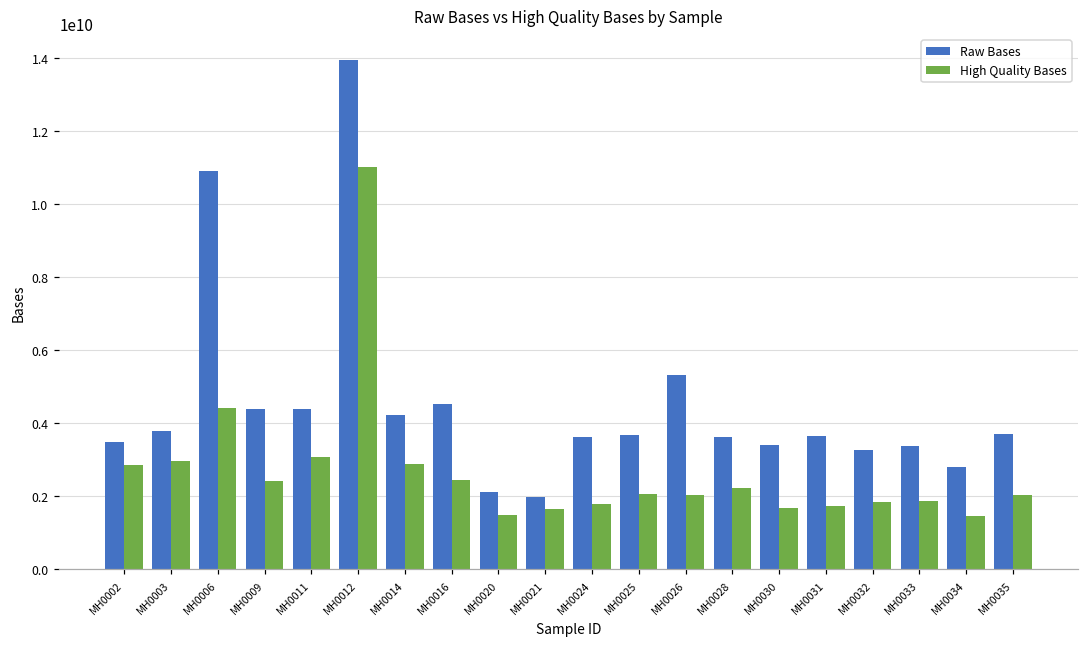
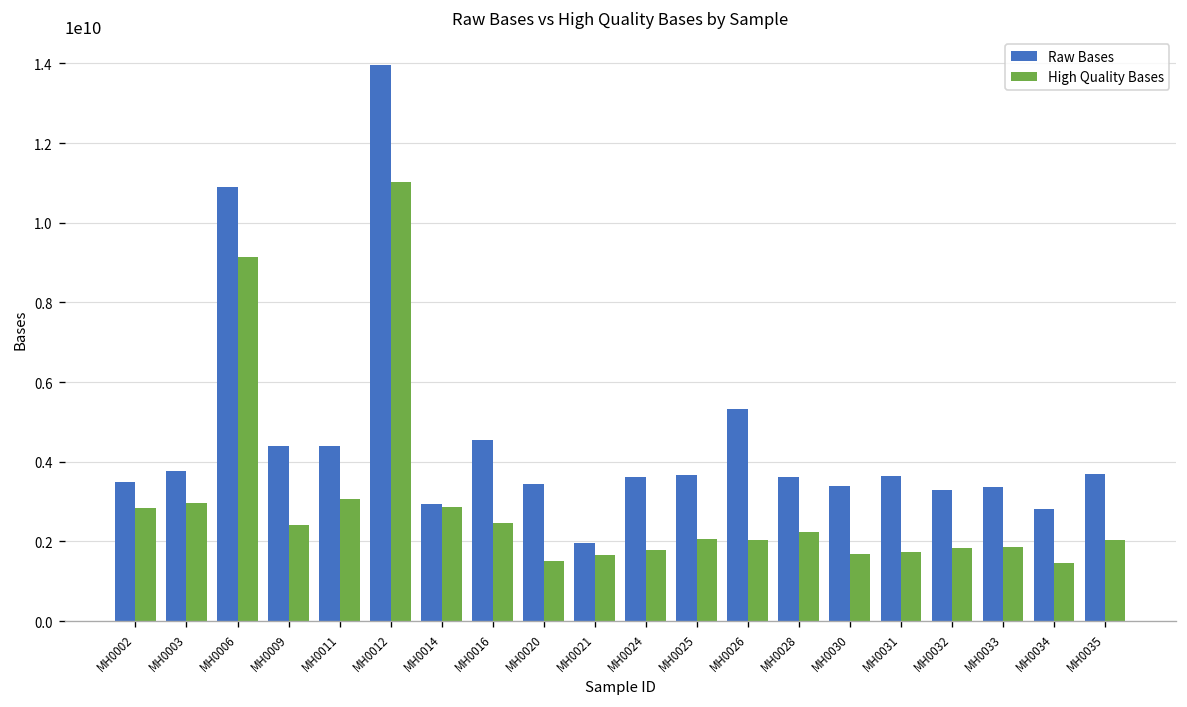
High Quality Bases, MH0006: 4400000000 -> 9100000000
Raw Bases, MH0014: 4200000000 -> 2900000000
Raw Bases, MH0020: 2100000000 -> 3400000000
